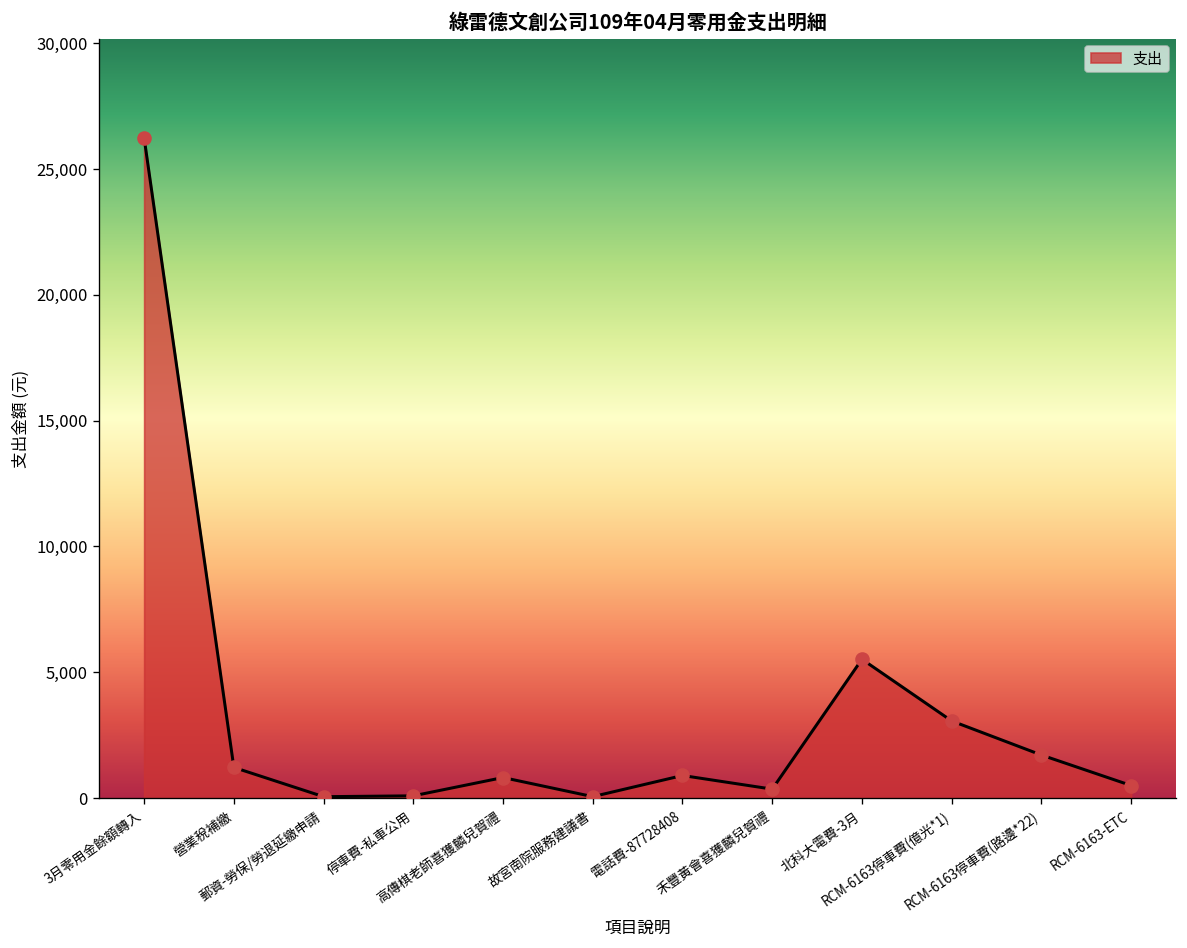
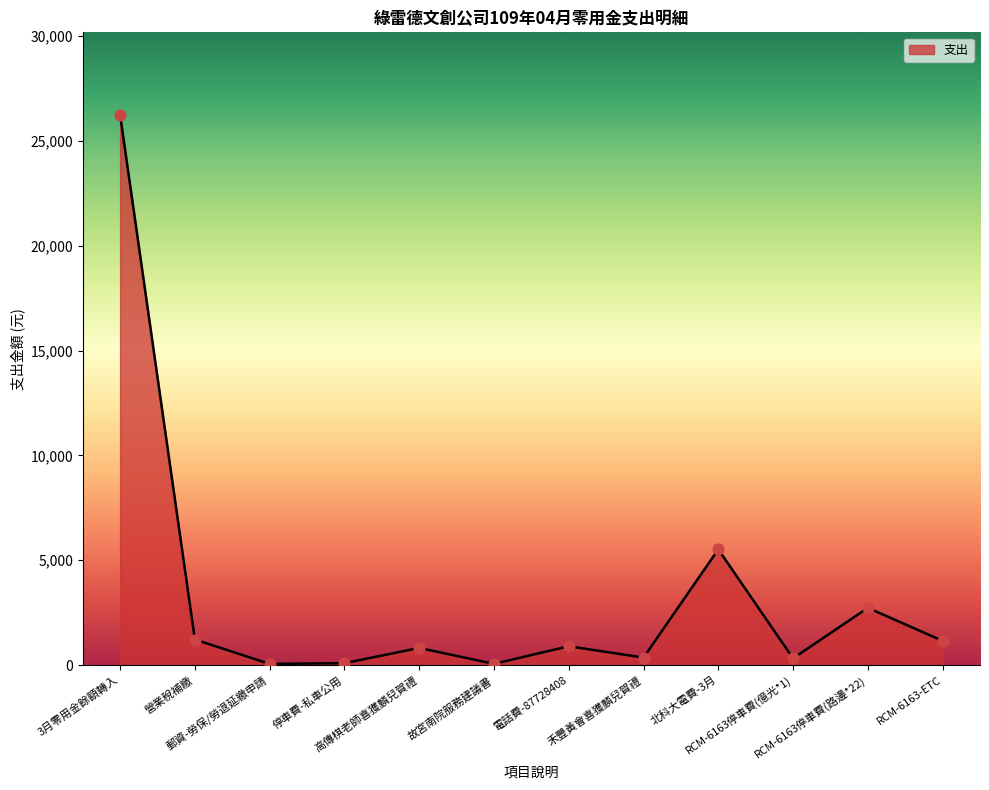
RCM-6163停車費(億光*1): 3,100 -> 300
RCM-6163停車費(路邊*22): 1,700 -> 2,700
RCM-6163-ETC: 500 -> 1,200
